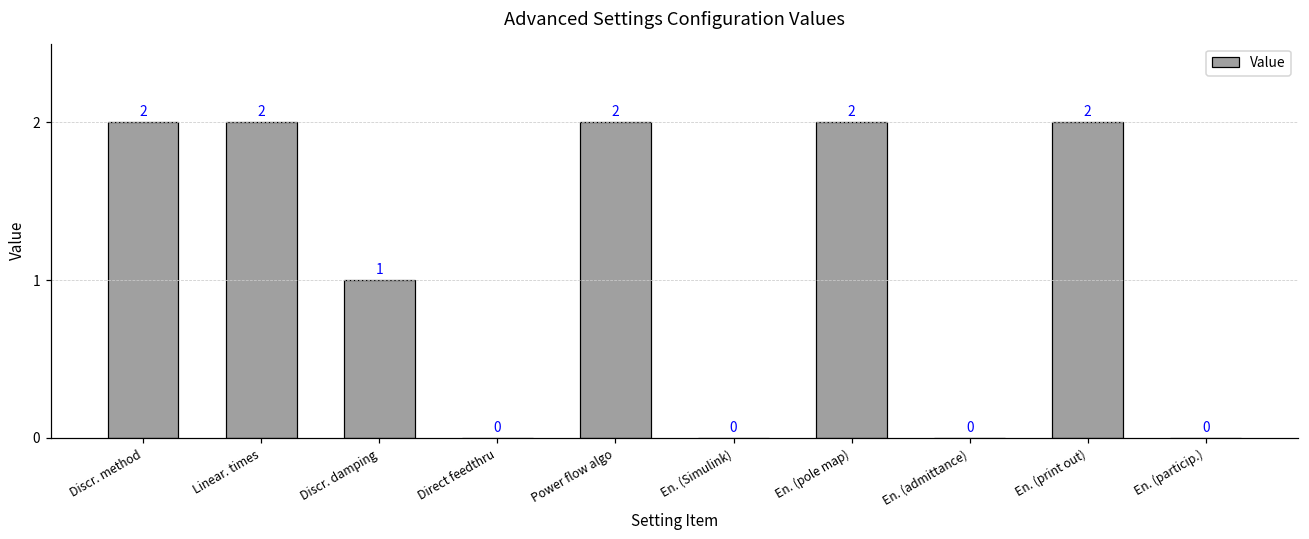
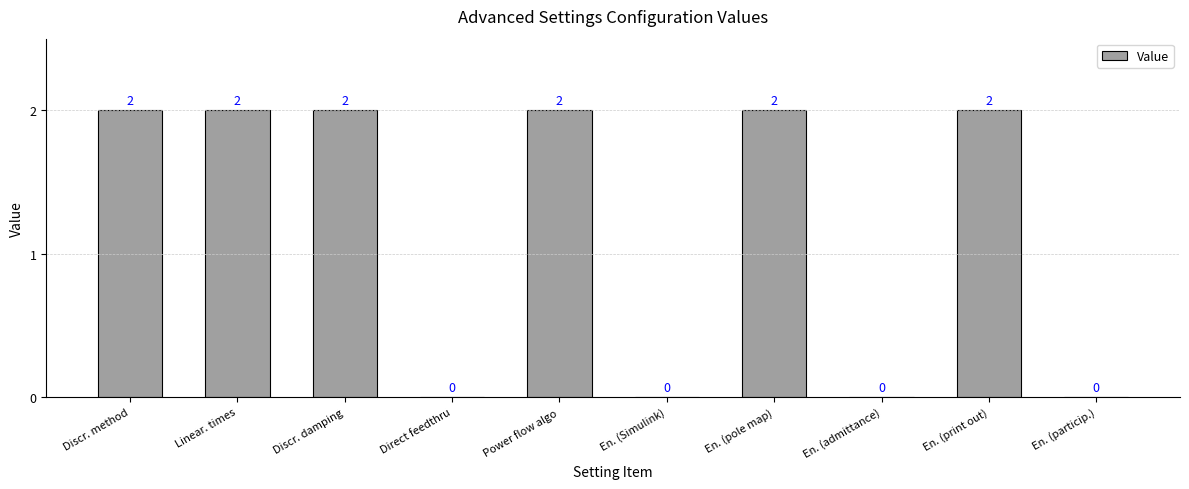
Discr. damping: 1 -> 2
